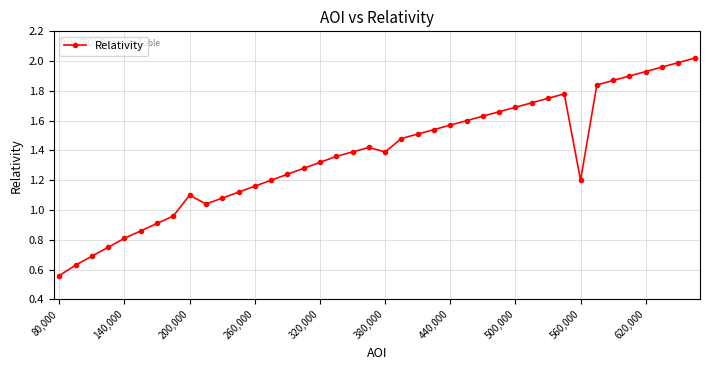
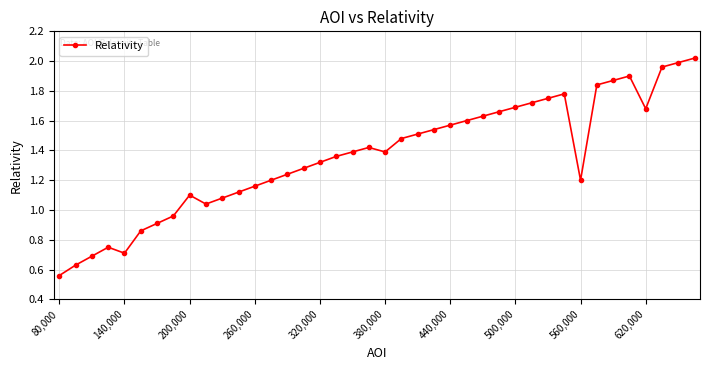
140,000: 0.81 -> 0.71
620,000: 1.93 -> 1.68
